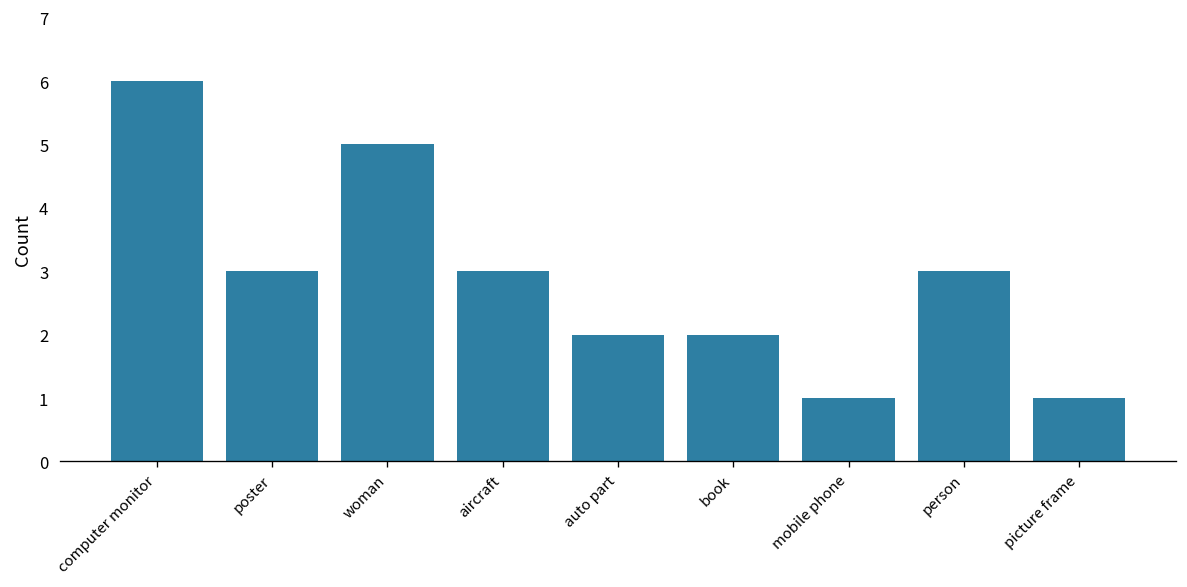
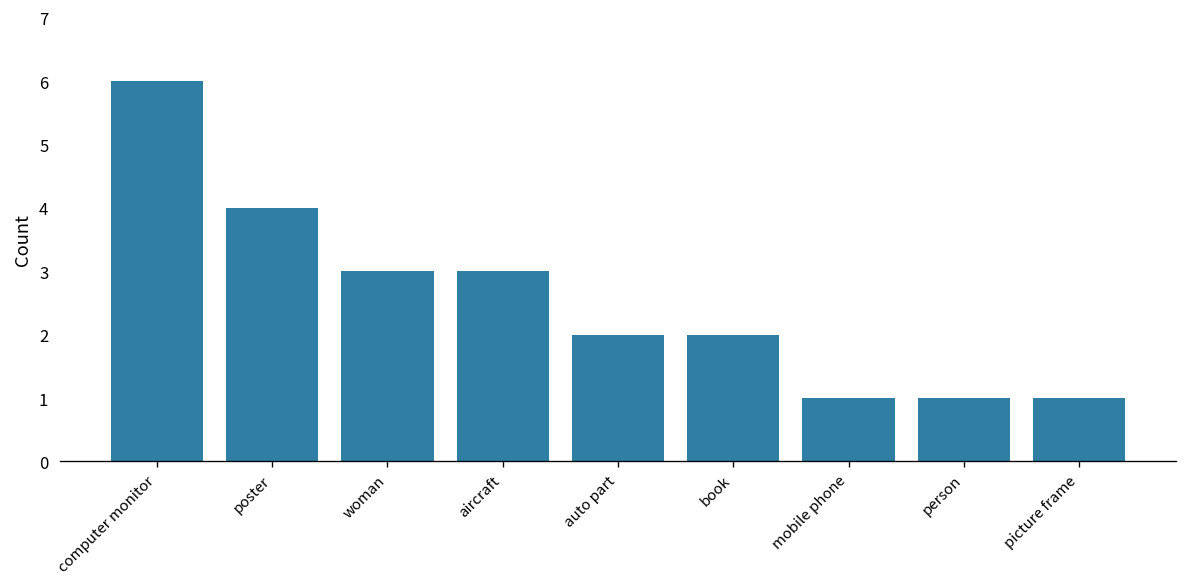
poster: 3 -> 4
woman: 5 -> 3
person: 3 -> 1
